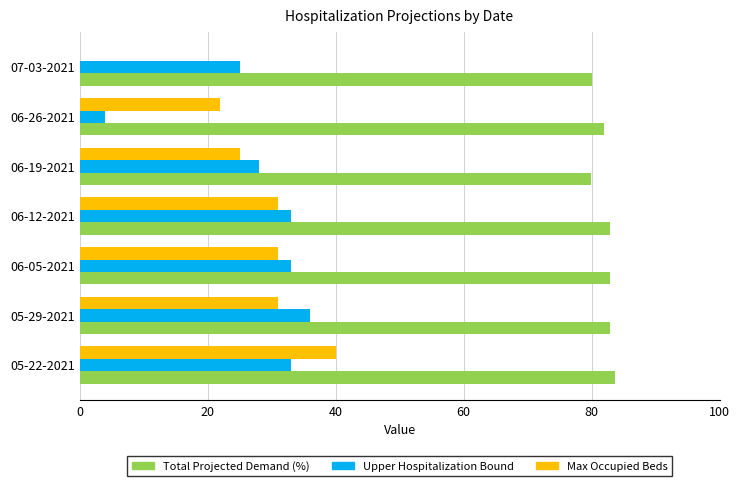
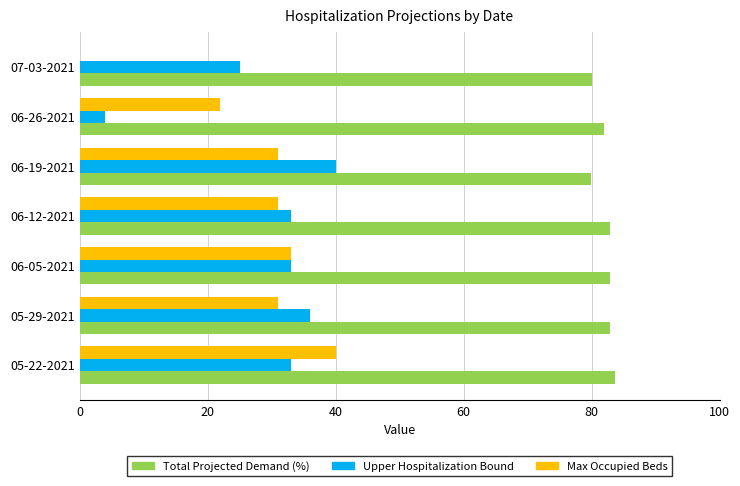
Max Occupied Beds, 06-19-2021: 25 -> 31
Upper Hospitalization Bound, 06-19-2021: 28 -> 40
Max Occupied Beds, 06-05-2021: 31 -> 33
